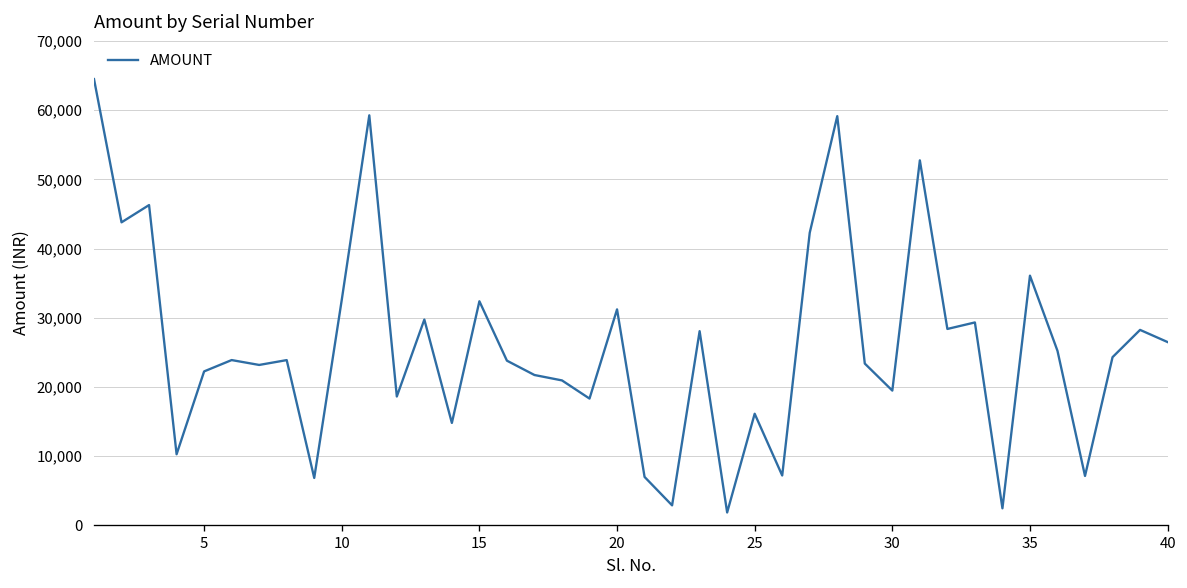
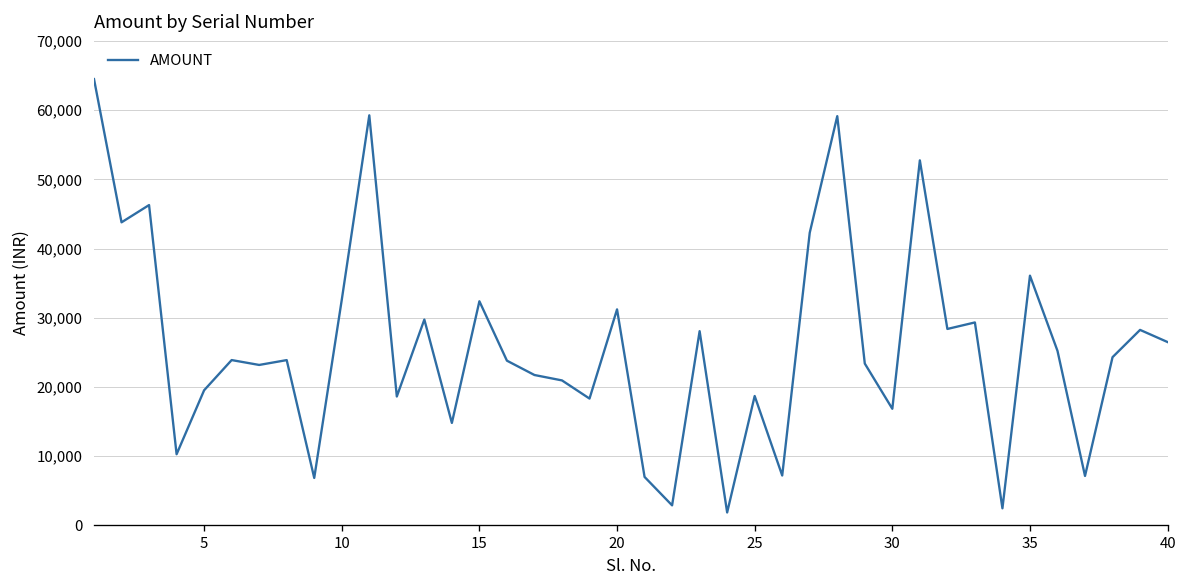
5: 22,000 -> 20,000
25: 16,000 -> 19,000
30: 19,000 -> 17,000
